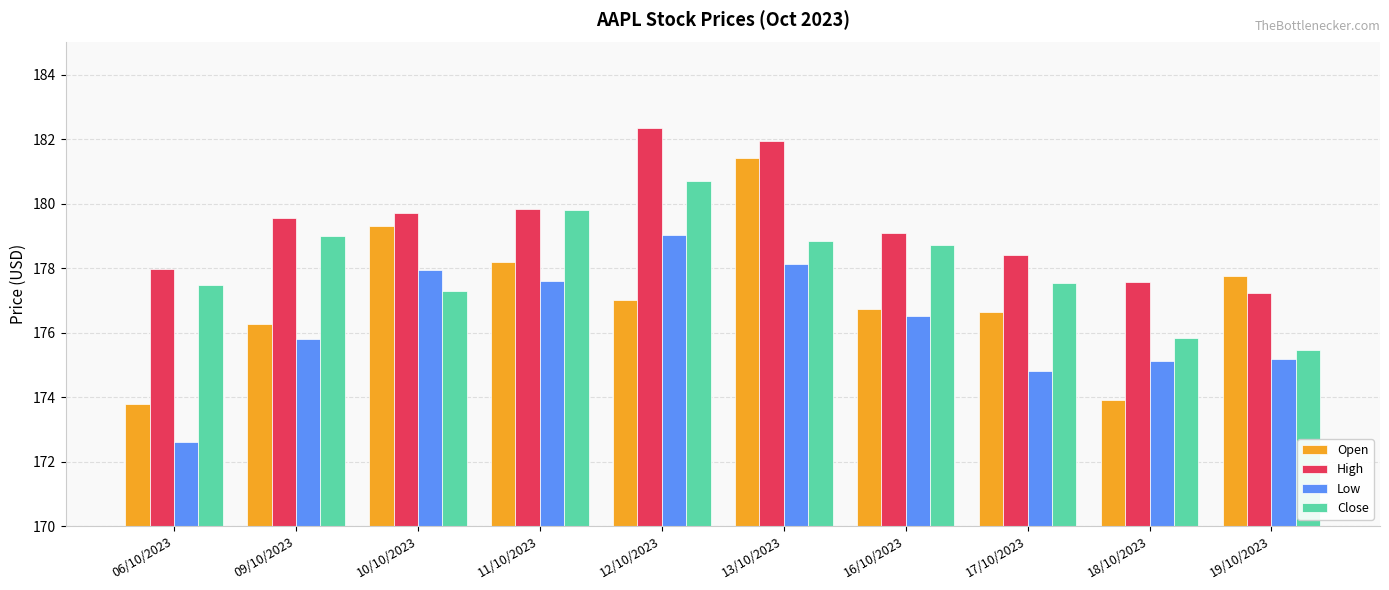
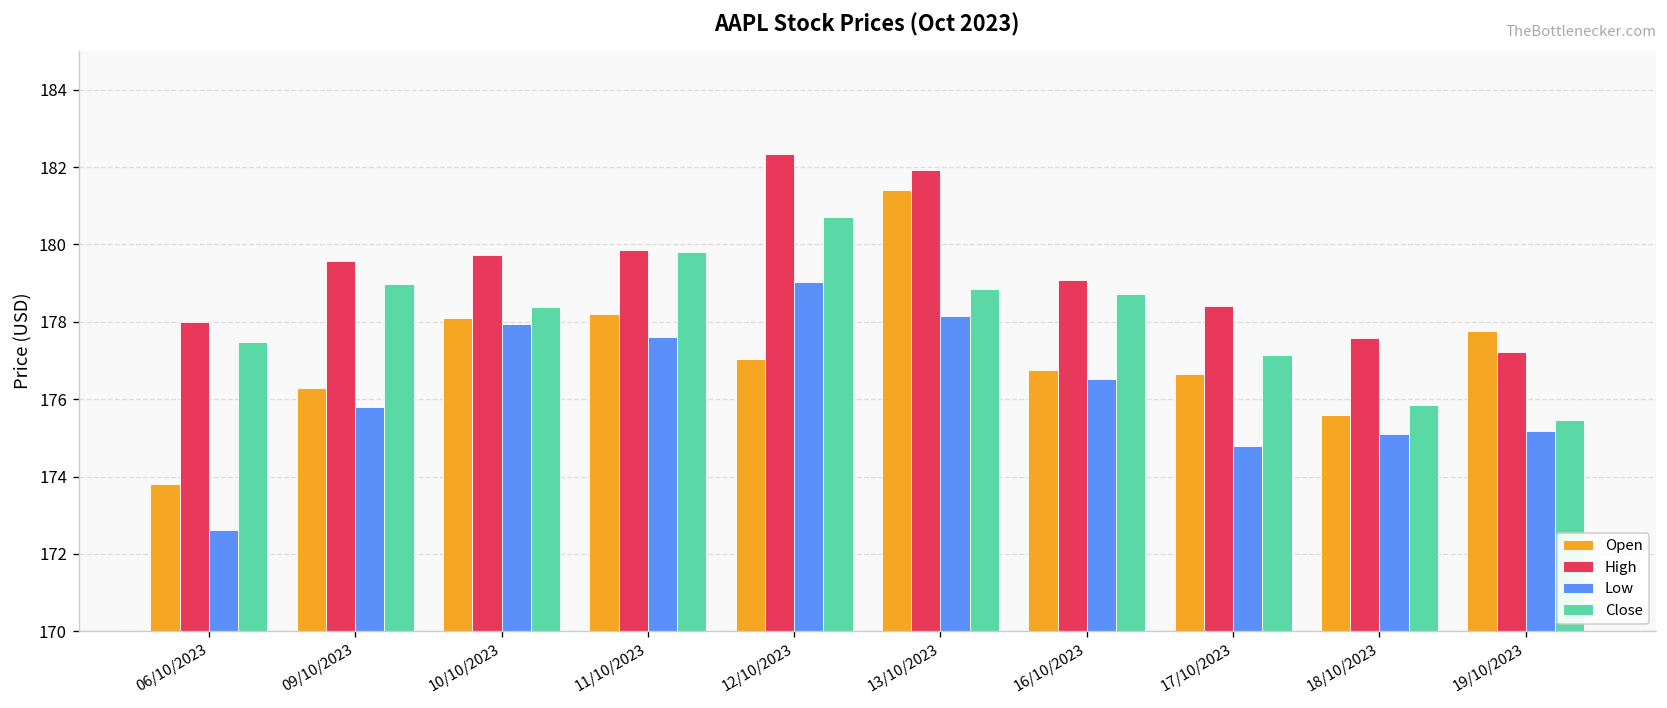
Open, 10/10/2023: 179.3 -> 178.1
Close, 10/10/2023: 177.3 -> 178.4
Close, 17/10/2023: 177.6 -> 177.1
Open, 18/10/2023: 173.9 -> 175.6
